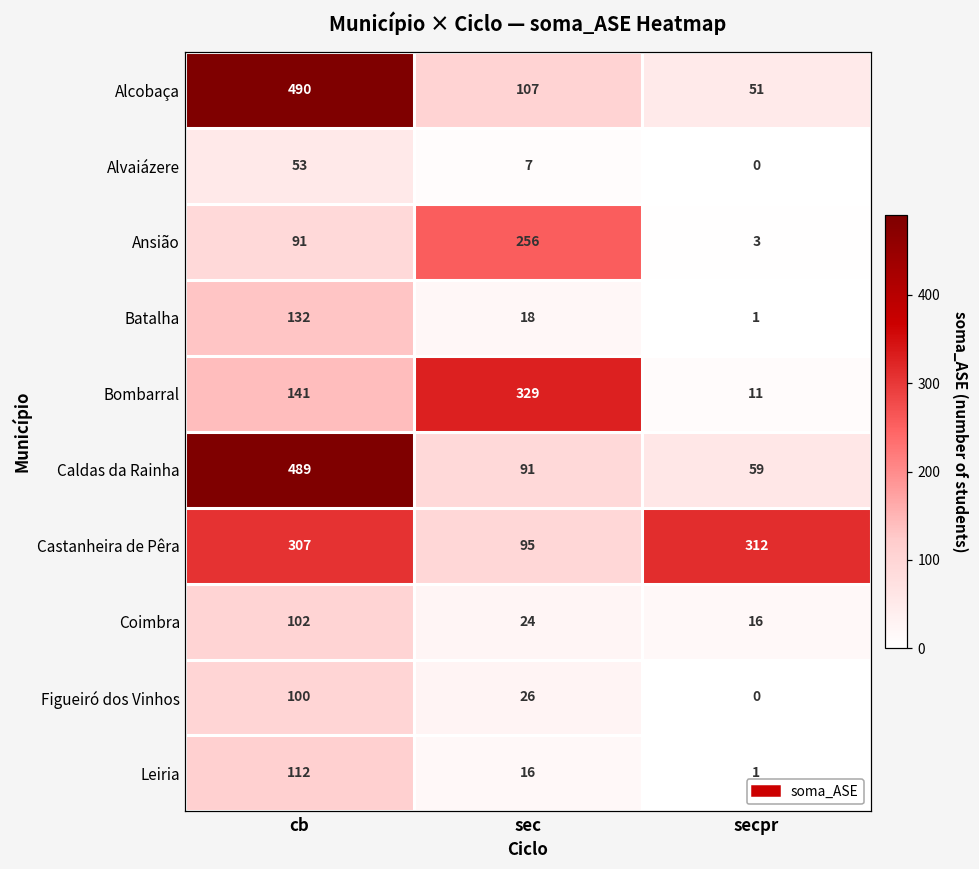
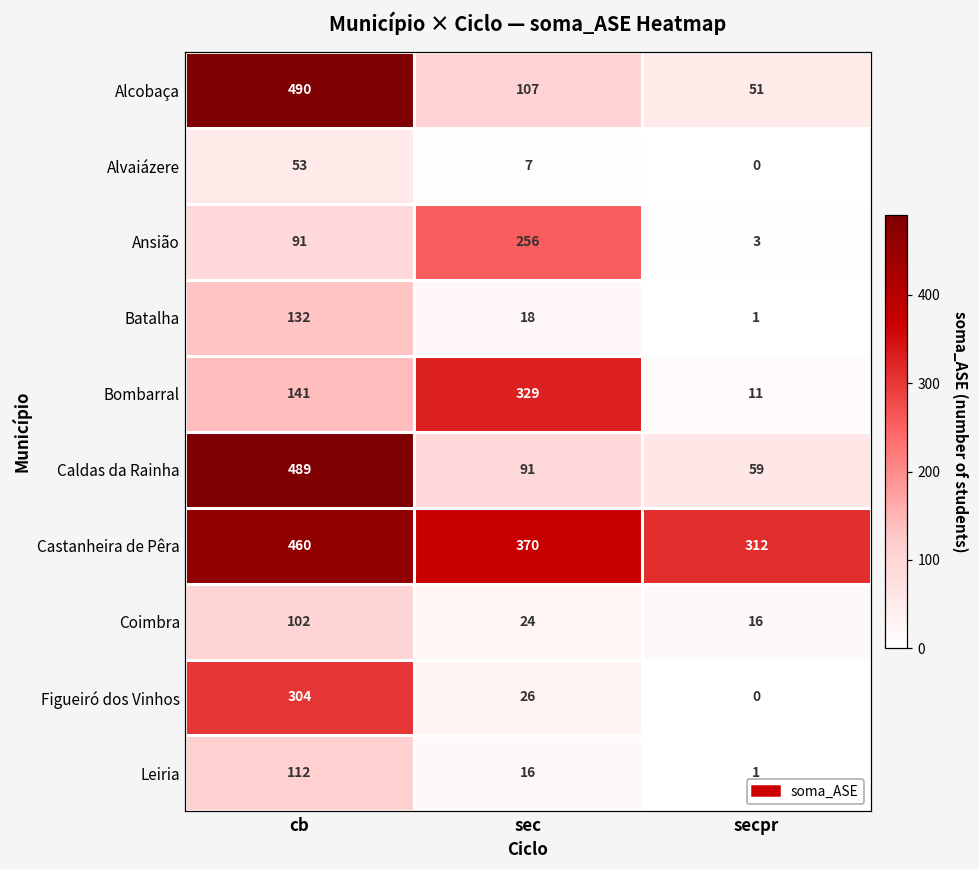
Castanheira de Pêra, cb: 307 -> 460
Castanheira de Pêra, sec: 95 -> 370
Figueiró dos Vinhos, cb: 100 -> 304
